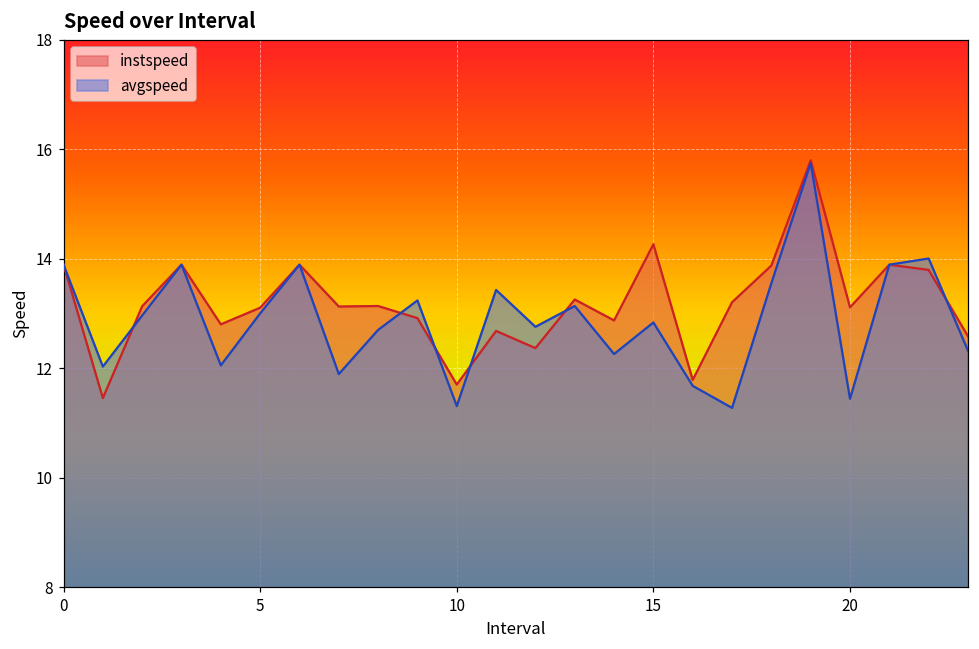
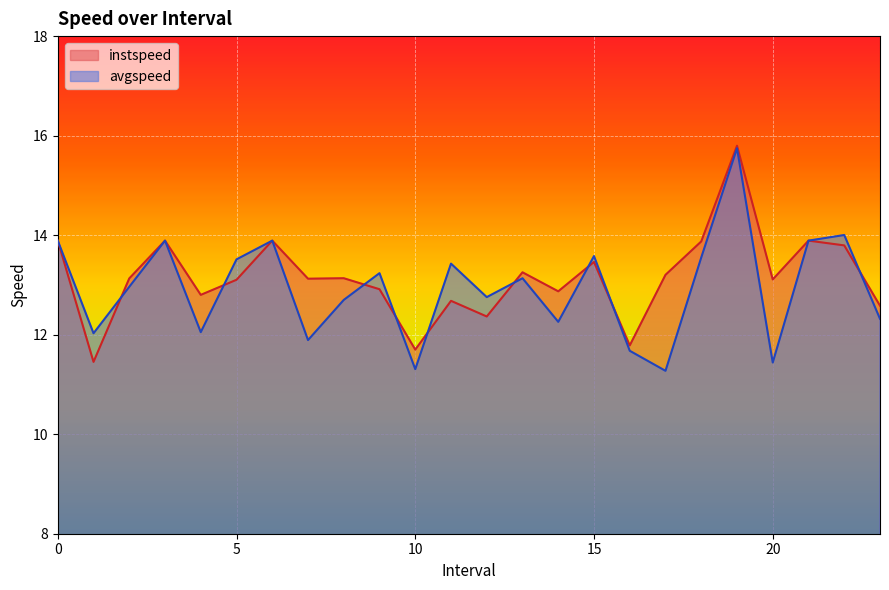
avgspeed, 5: 13.0 -> 13.5
instspeed, 15: 14.3 -> 13.5
avgspeed, 15: 12.8 -> 13.6
